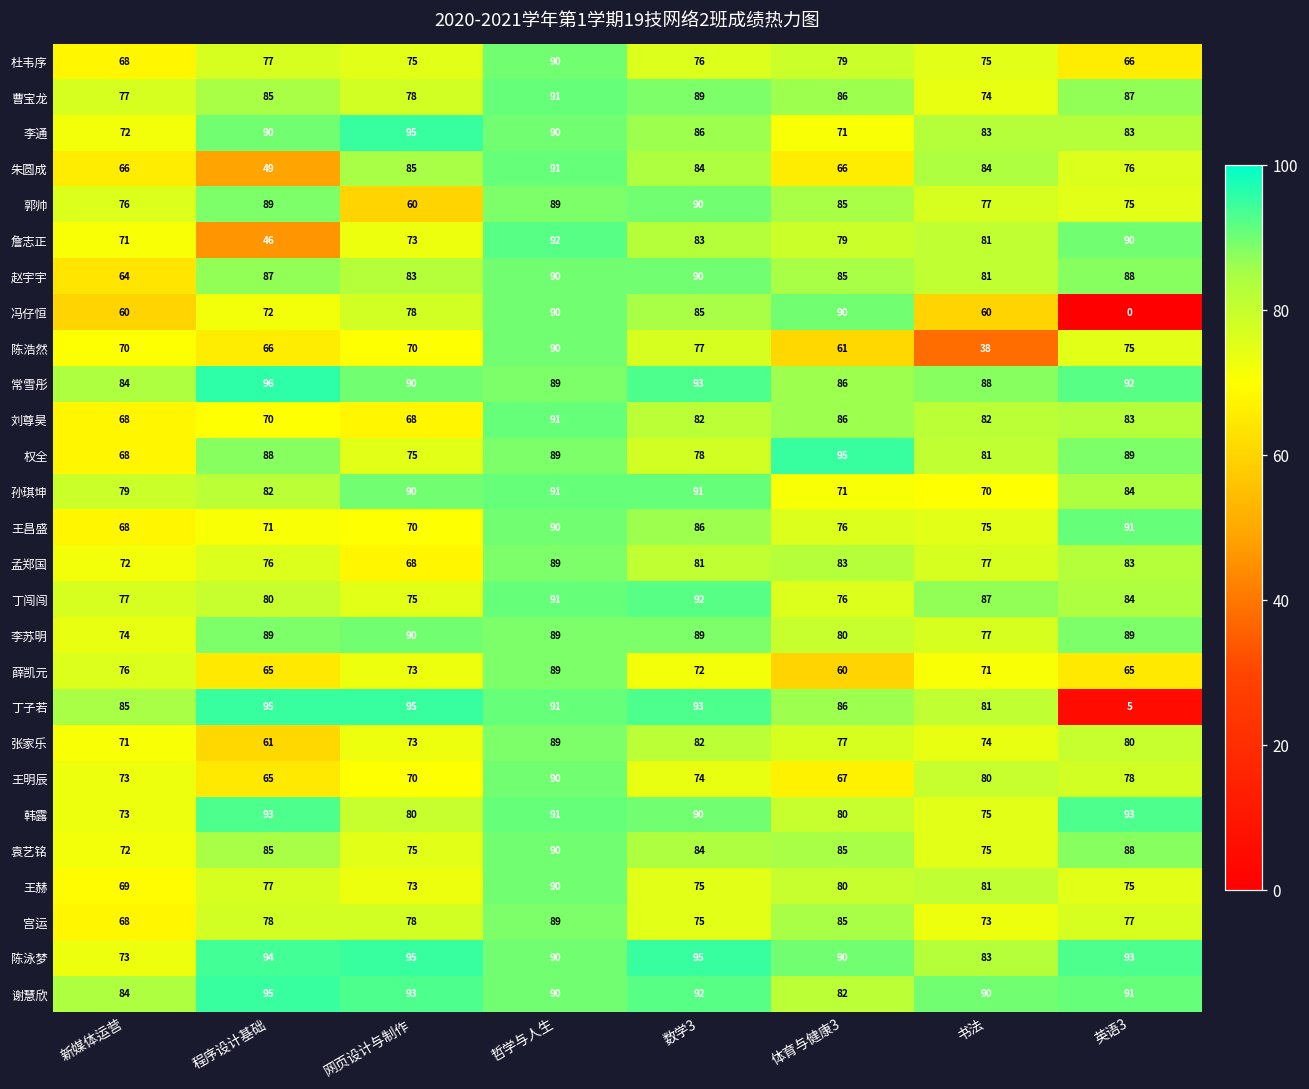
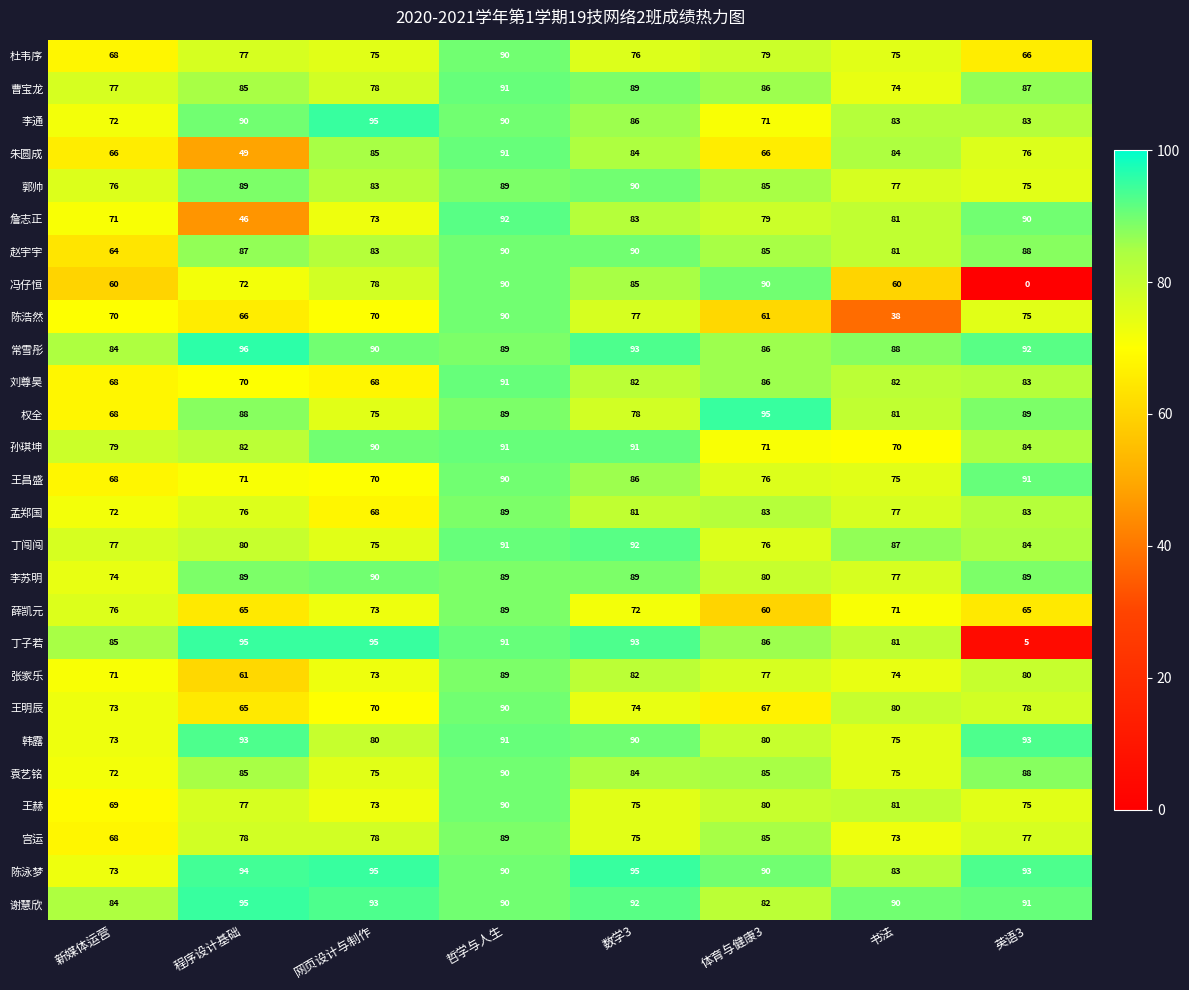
郭帅, 网页设计与制作: 60 -> 83
